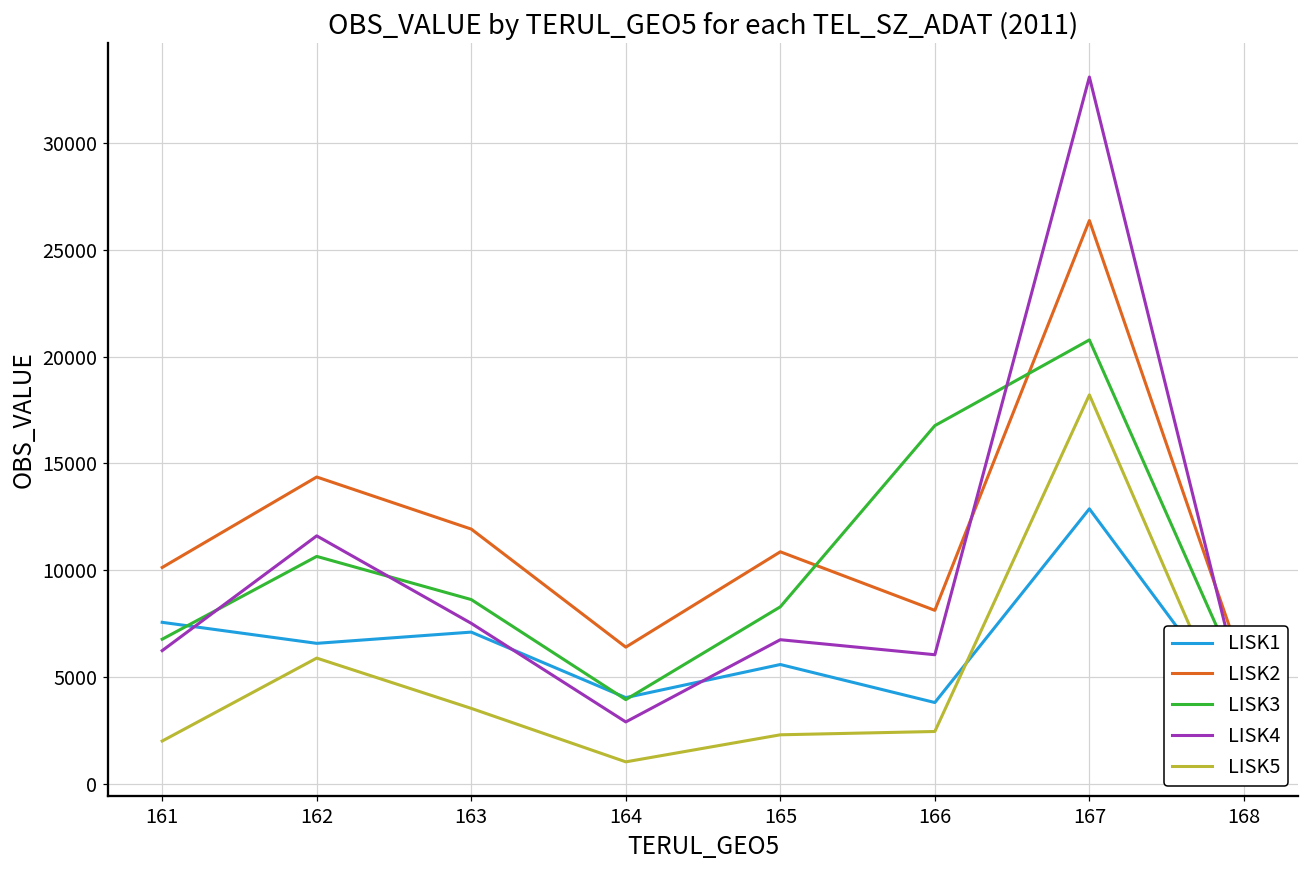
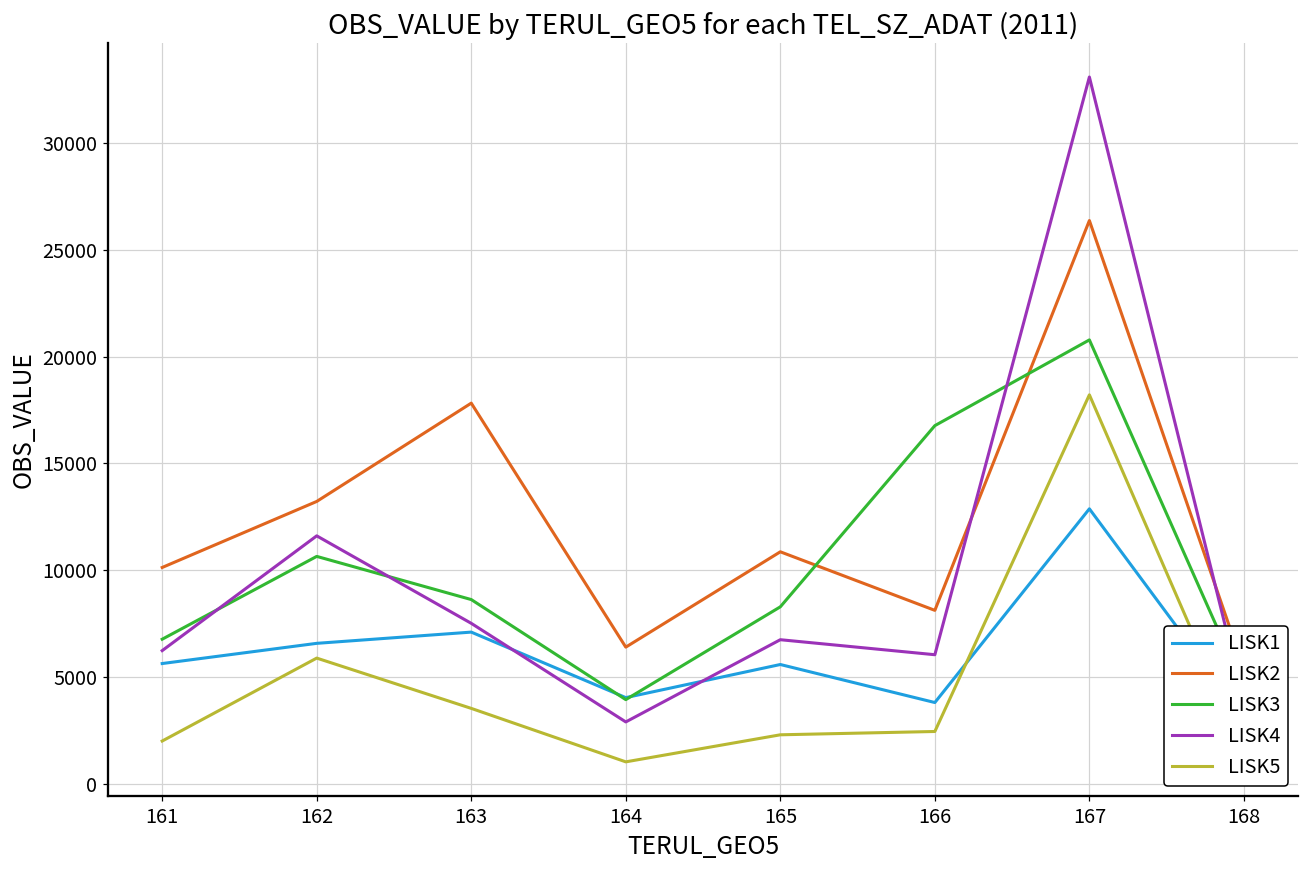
LISK1, 161: 7600 -> 5600
LISK2, 162: 14400 -> 13200
LISK2, 163: 11900 -> 17800
